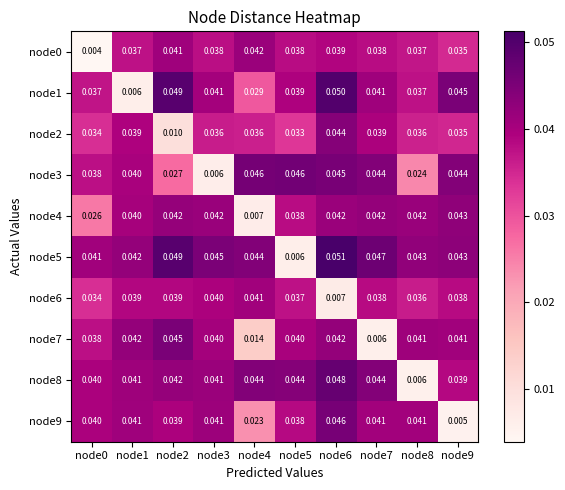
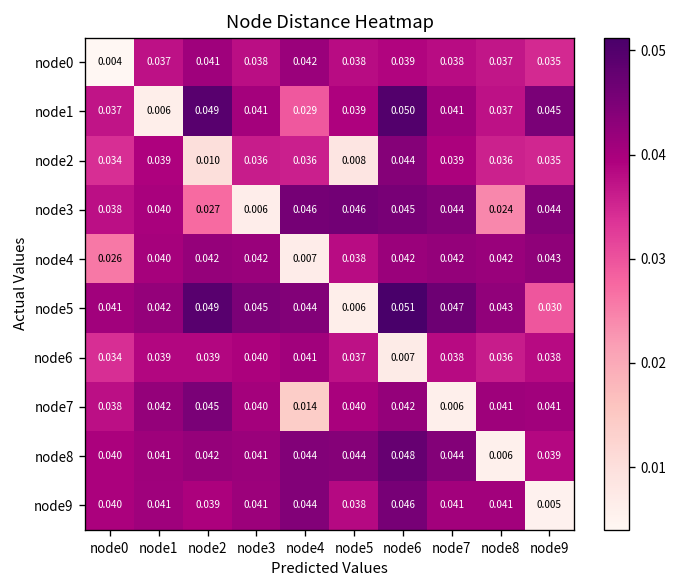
node2, node5: 0.033 -> 0.008
node5, node9: 0.043 -> 0.030
node9, node4: 0.023 -> 0.044
